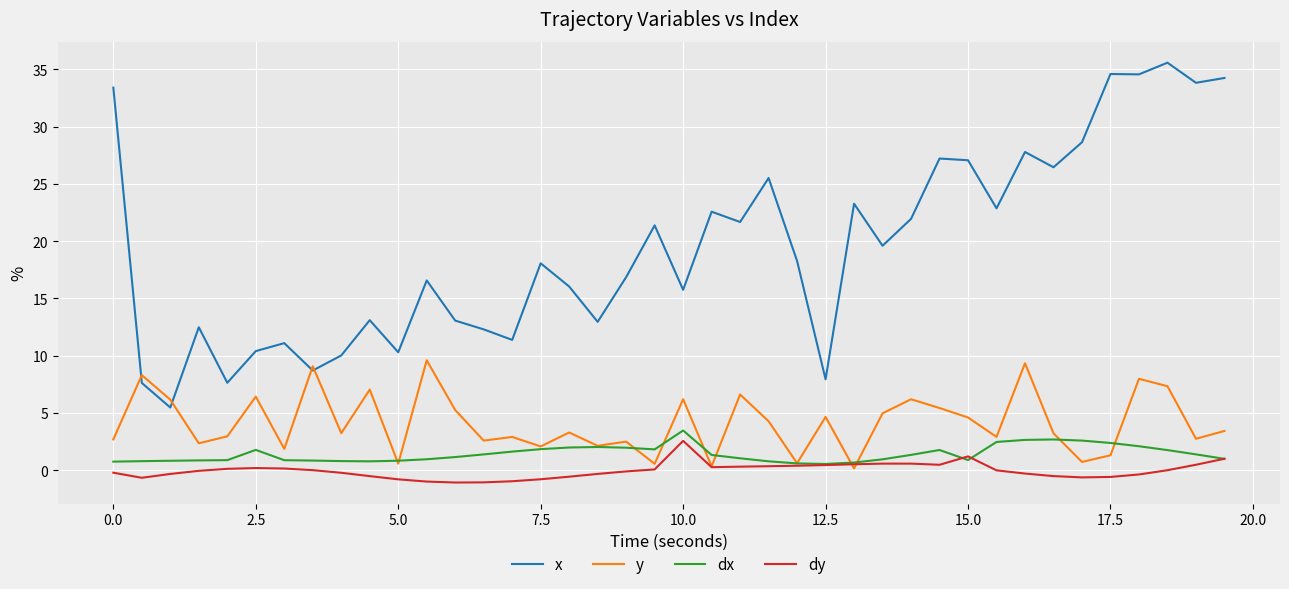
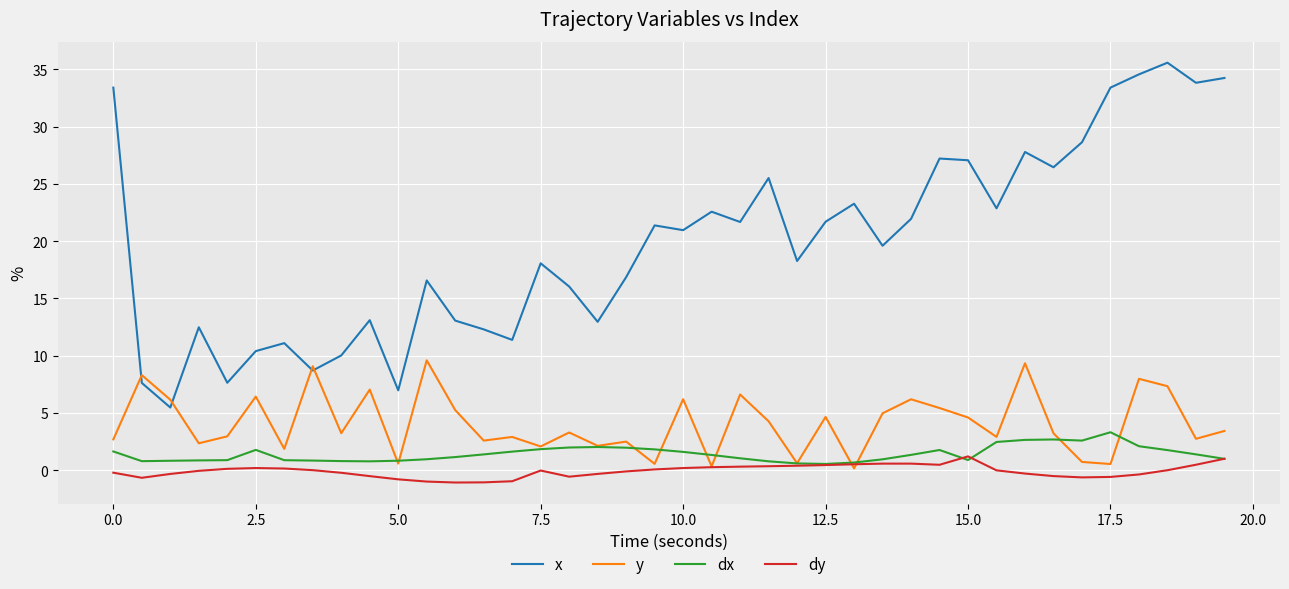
dx, 0.0: 0.7 -> 1.6
x, 5.0: 10.3 -> 7.0
dy, 7.5: -0.8 -> 0.0
x, 10.0: 15.7 -> 21.0
dx, 10.0: 3.5 -> 1.6
dy, 10.0: 2.6 -> 0.2
x, 12.5: 7.9 -> 21.7
x, 17.5: 34.6 -> 33.4
y, 17.5: 1.3 -> 0.5
dx, 17.5: 2.4 -> 3.3
